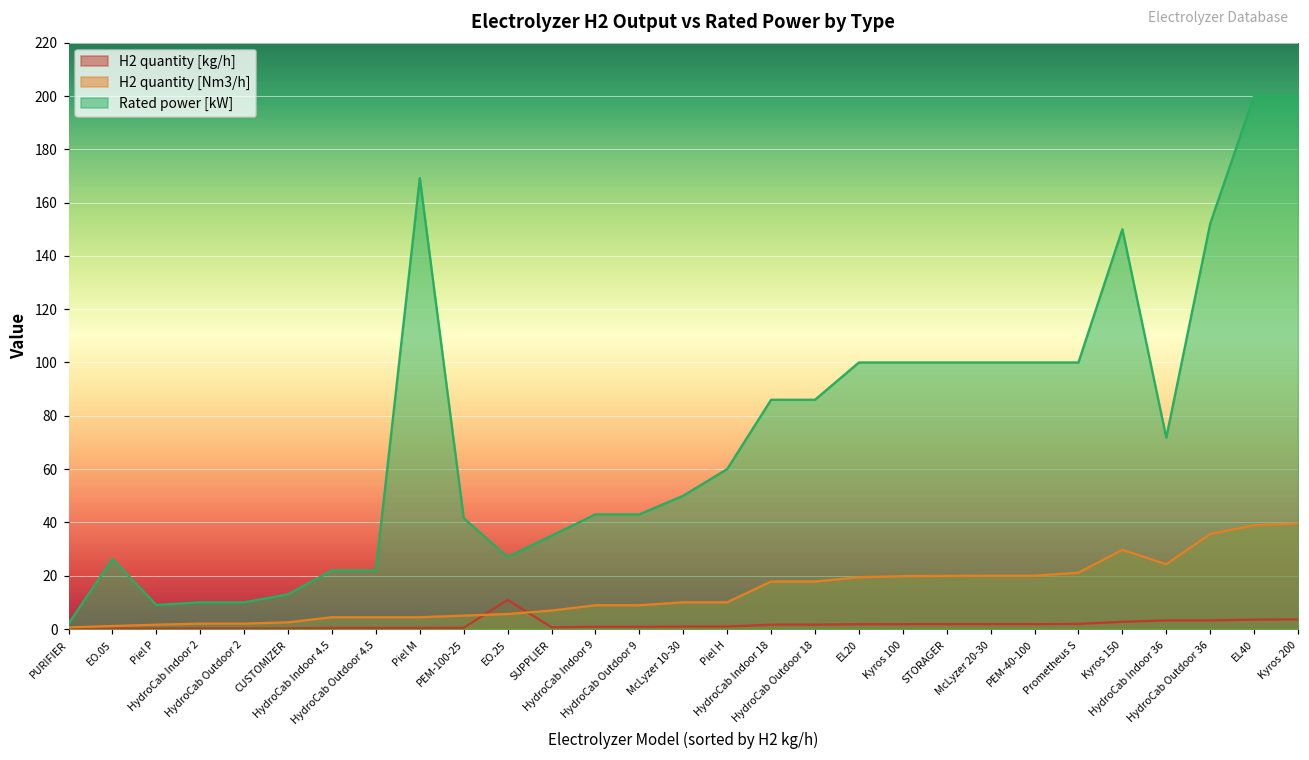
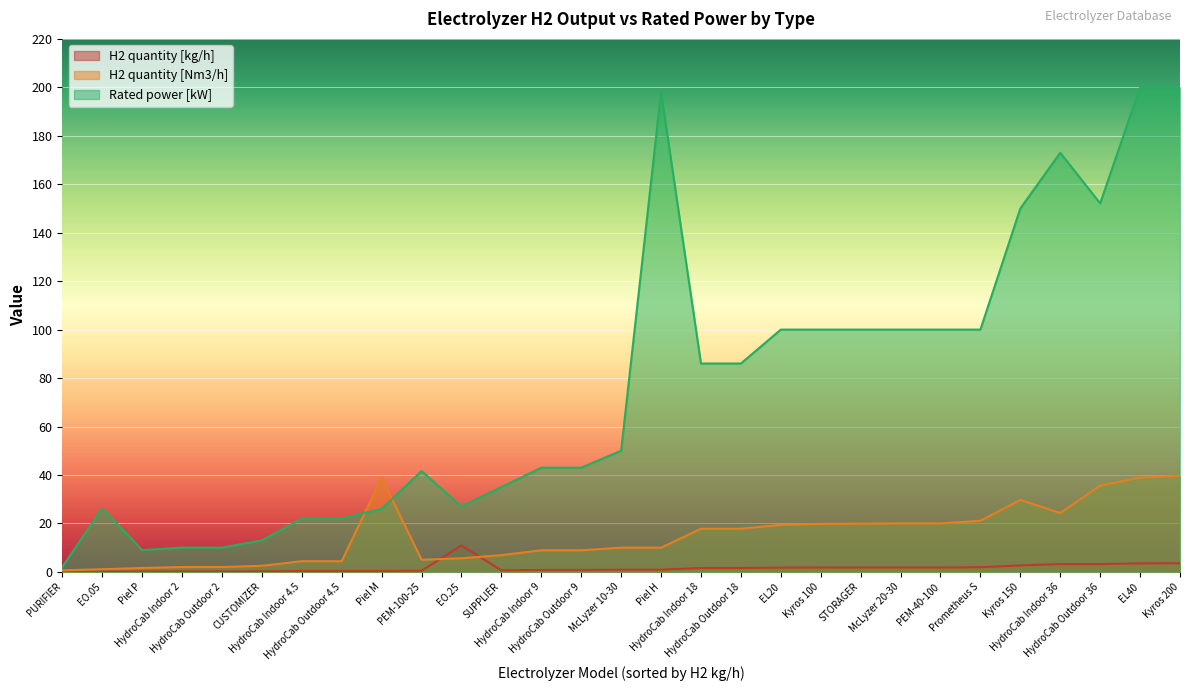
H2 quantity [Nm3/h], Piel M: 4 -> 39
Rated power [kW], Piel M: 169 -> 26
Rated power [kW], Piel H: 60 -> 198
Rated power [kW], HydroCab Indoor 36: 72 -> 173
